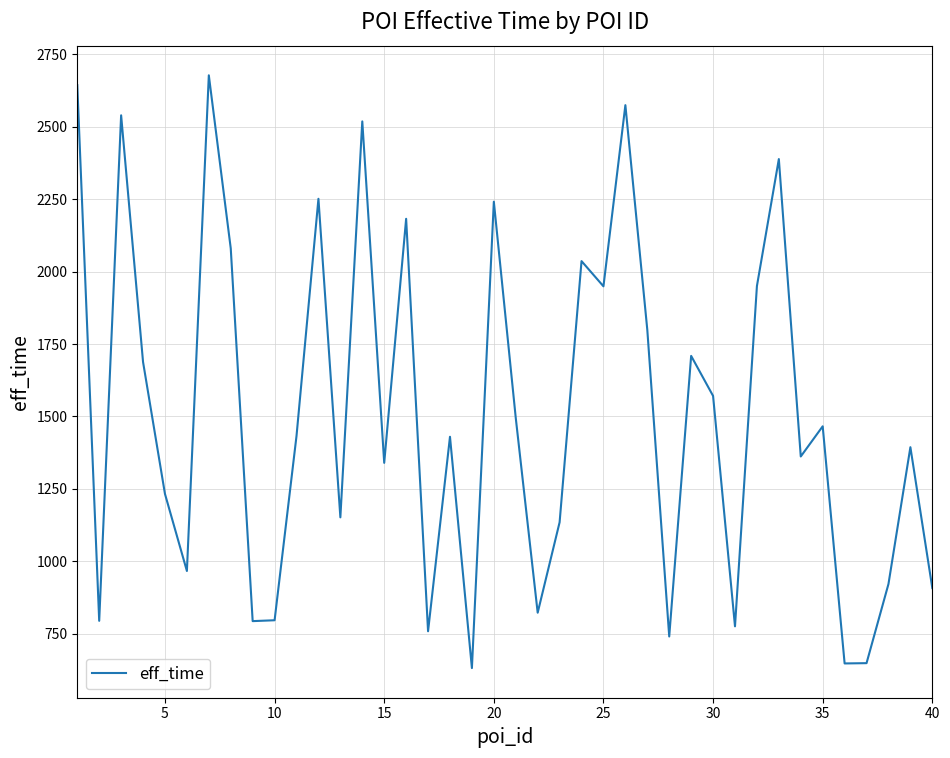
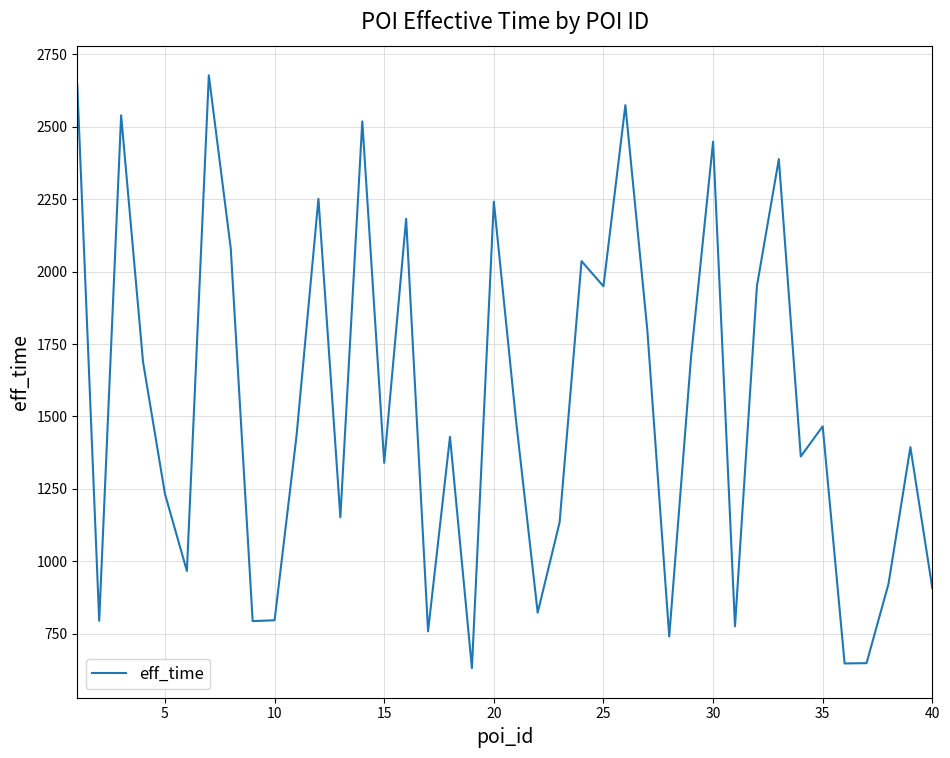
30: 1570 -> 2450
